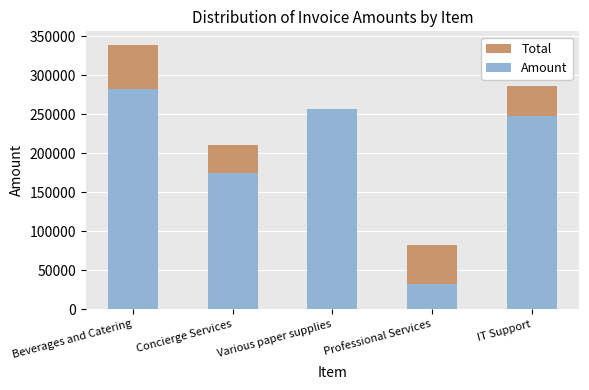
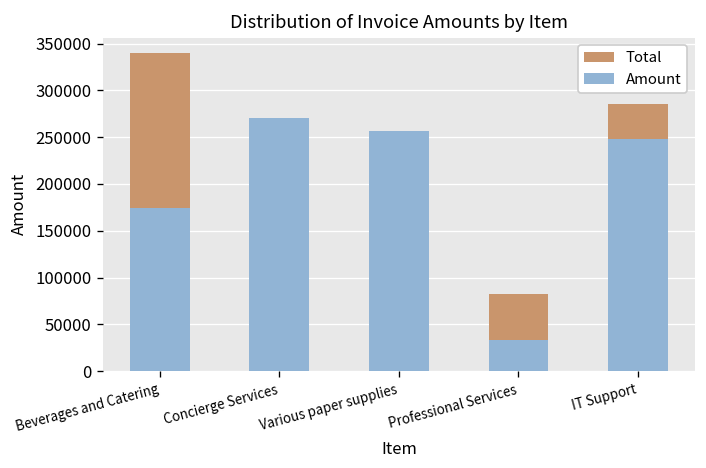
Amount, Beverages and Catering: 280000 -> 170000
Amount, Concierge Services: 180000 -> 270000
